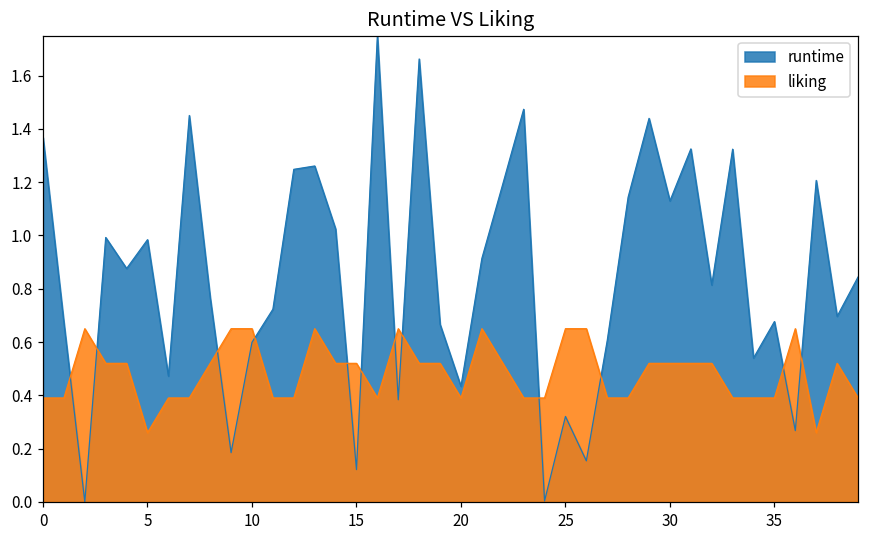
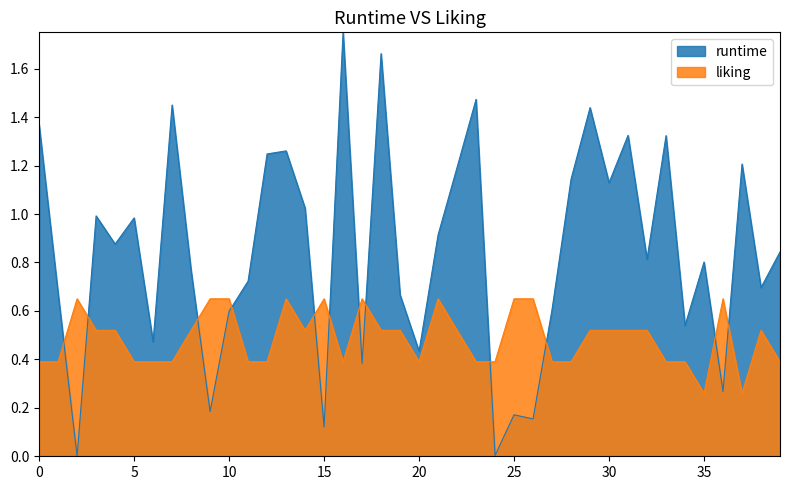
liking, 5: 0.26 -> 0.39
liking, 15: 0.52 -> 0.65
runtime, 25: 0.32 -> 0.17
runtime, 35: 0.68 -> 0.80
liking, 35: 0.39 -> 0.26
